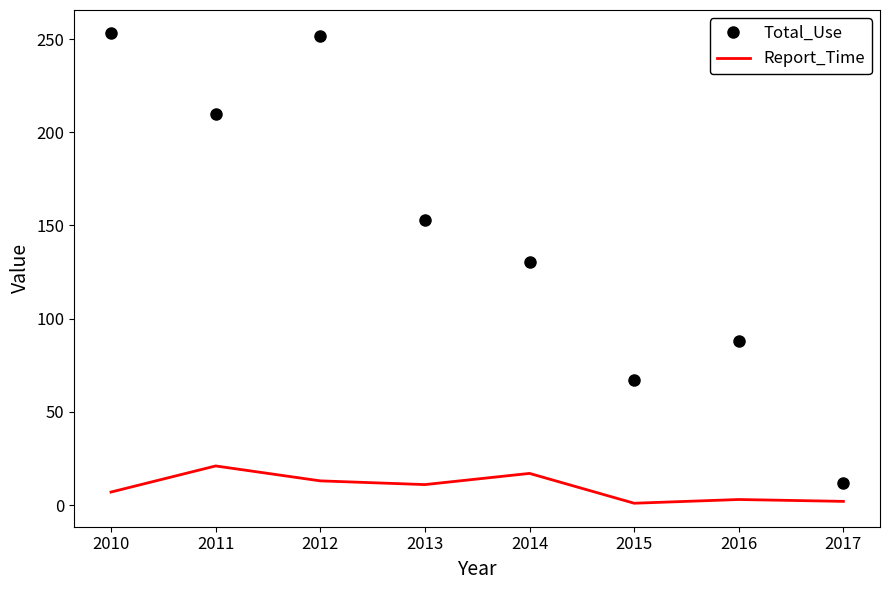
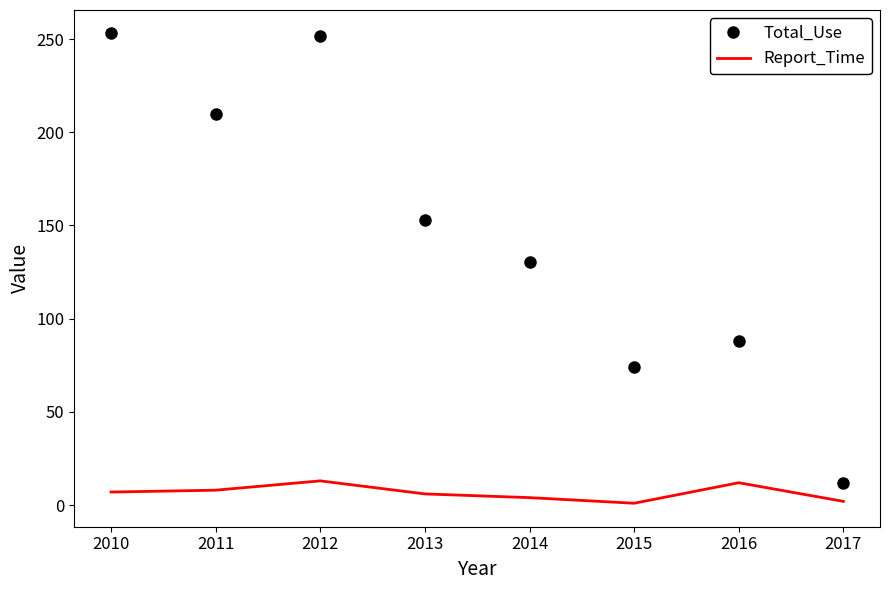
Report_Time, 2011: 21 -> 8
Report_Time, 2013: 11 -> 6
Report_Time, 2014: 17 -> 4
Total_Use, 2015: 67 -> 74
Report_Time, 2016: 3 -> 12
